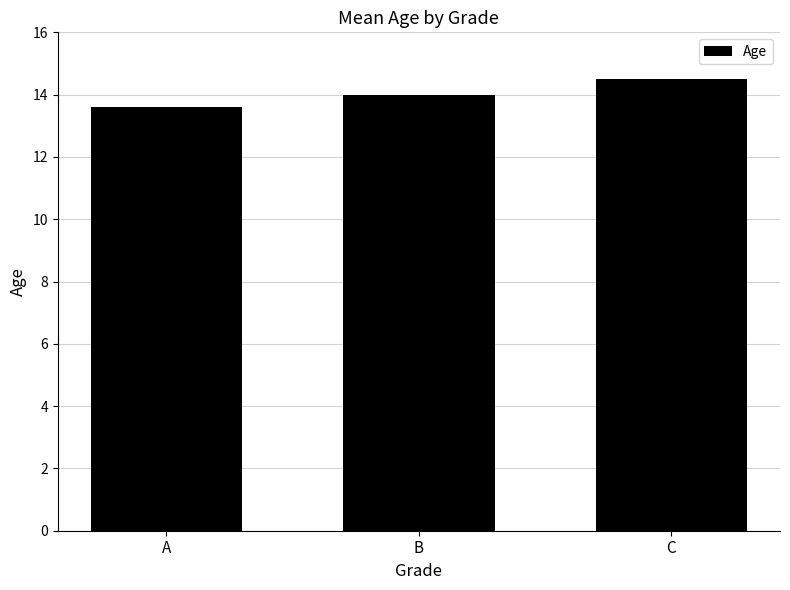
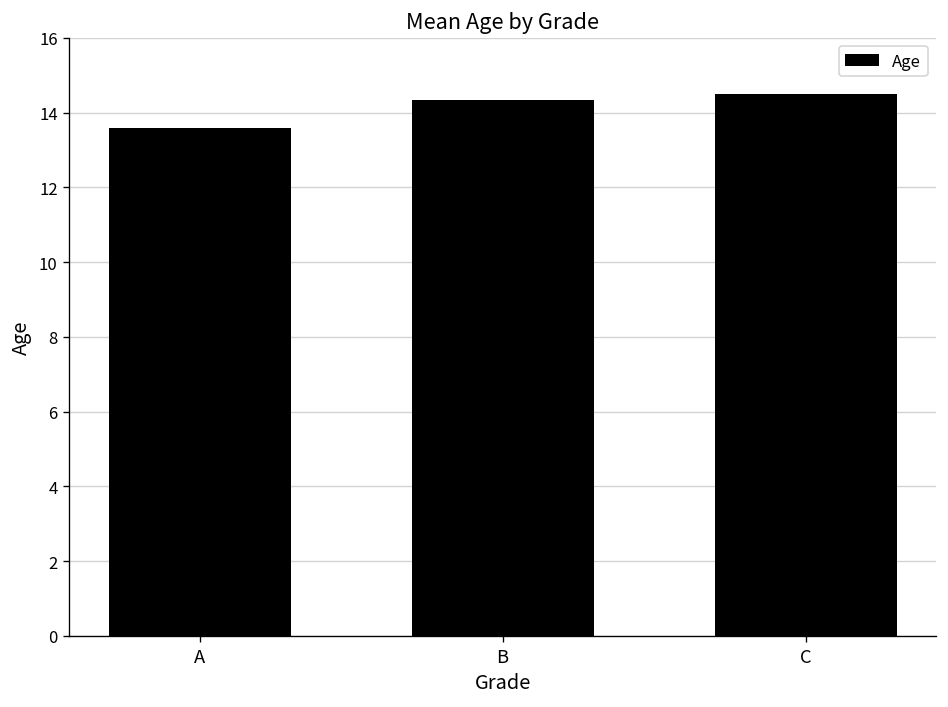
B: 14.0 -> 14.3
